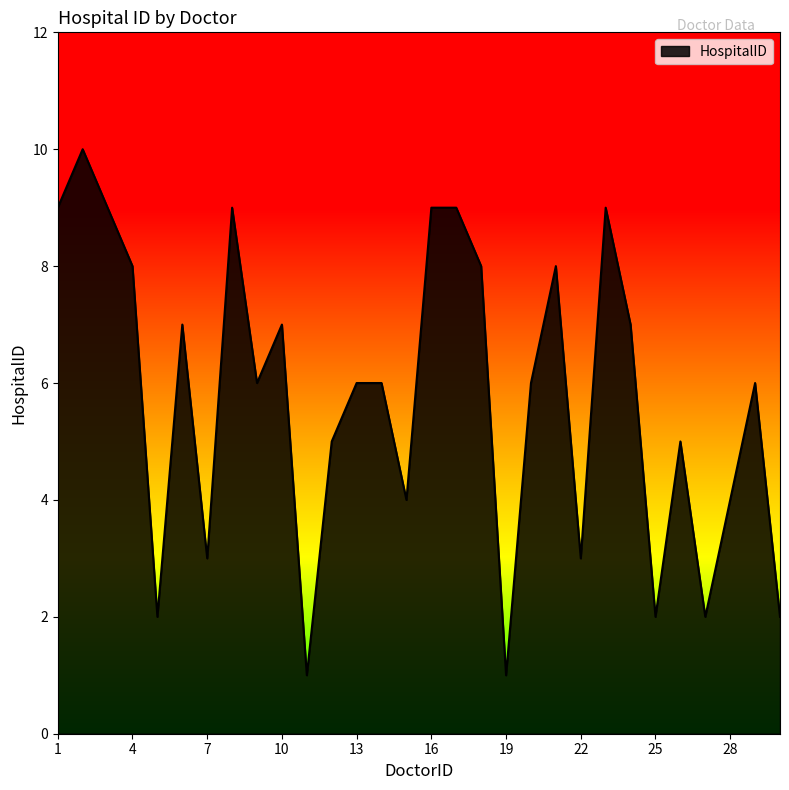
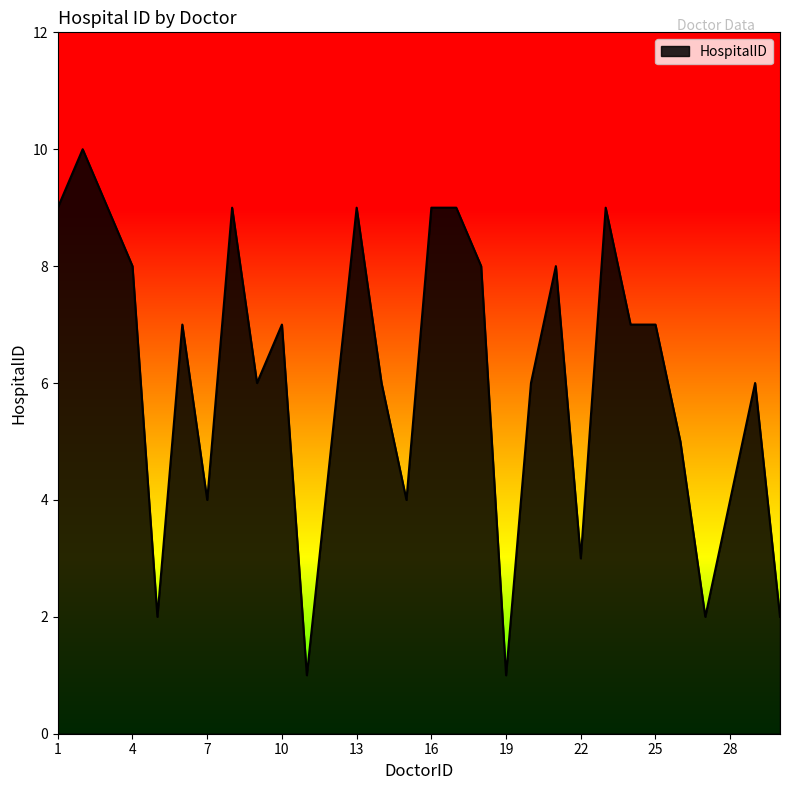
7: 3 -> 4
13: 6 -> 9
25: 2 -> 7
